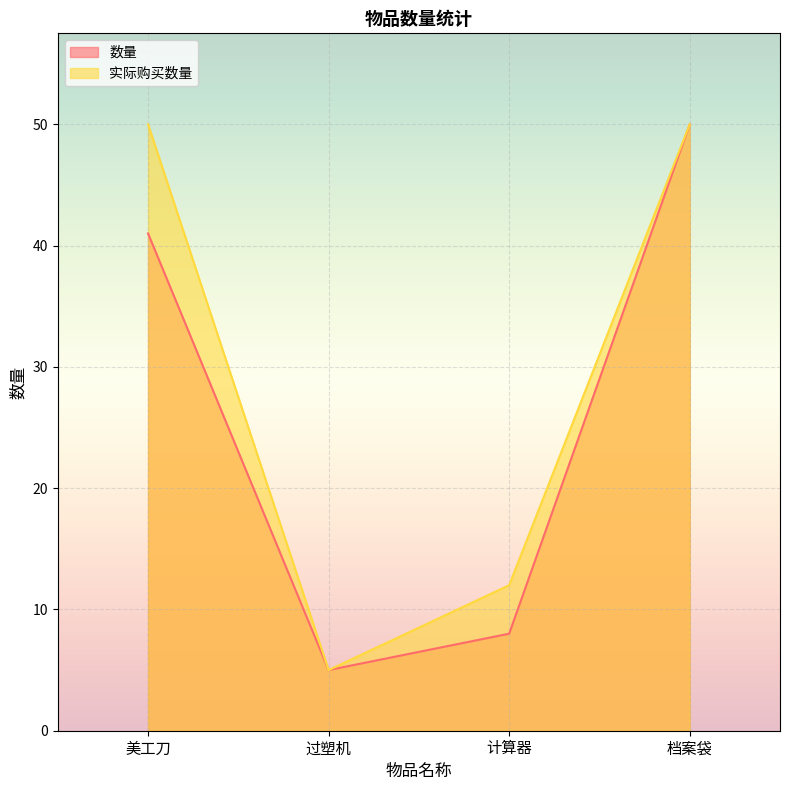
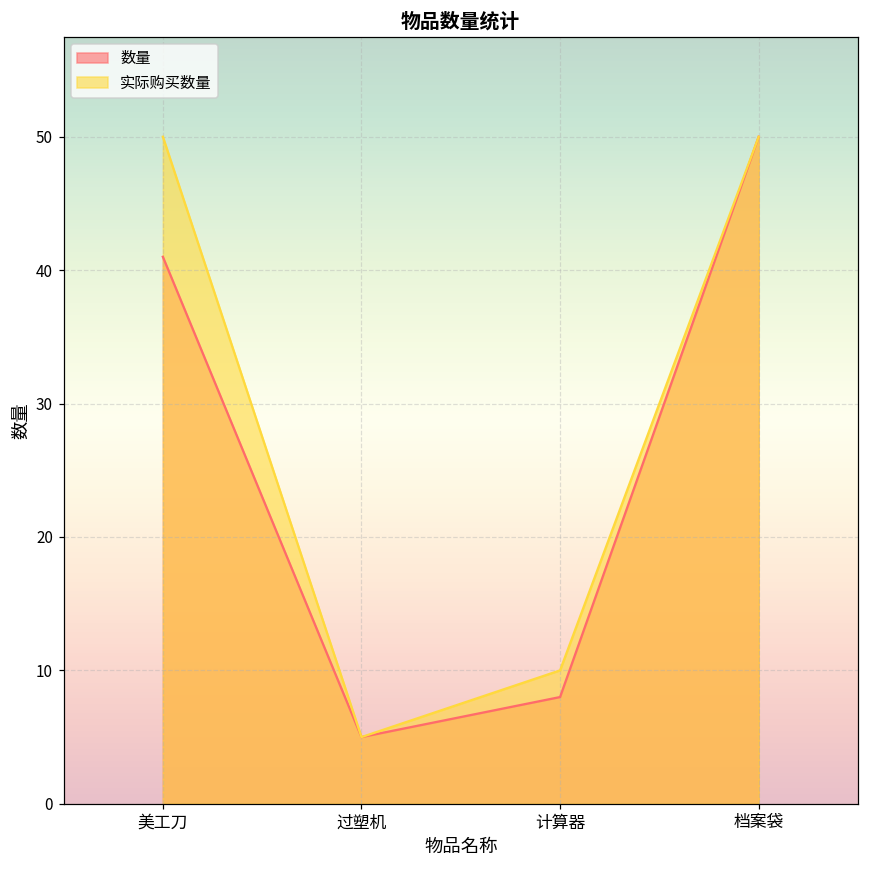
实际购买数量, 计算器: 12 -> 10
